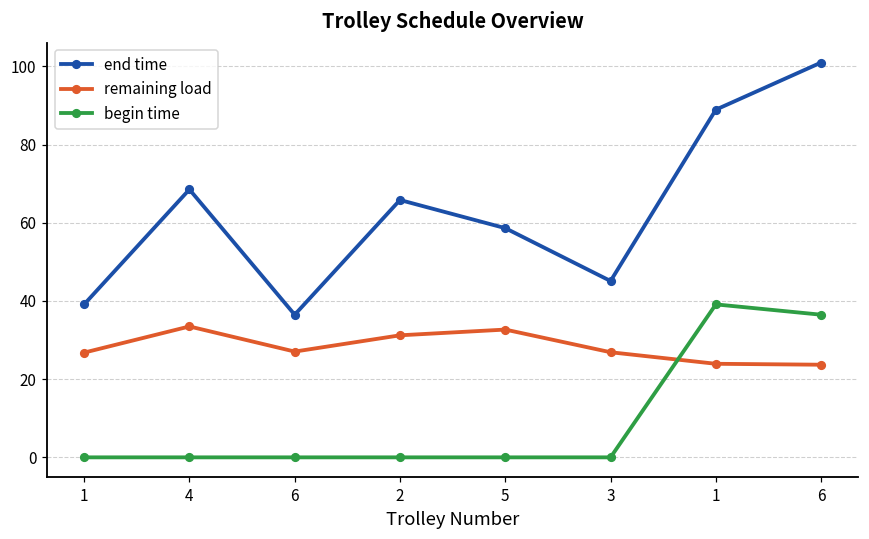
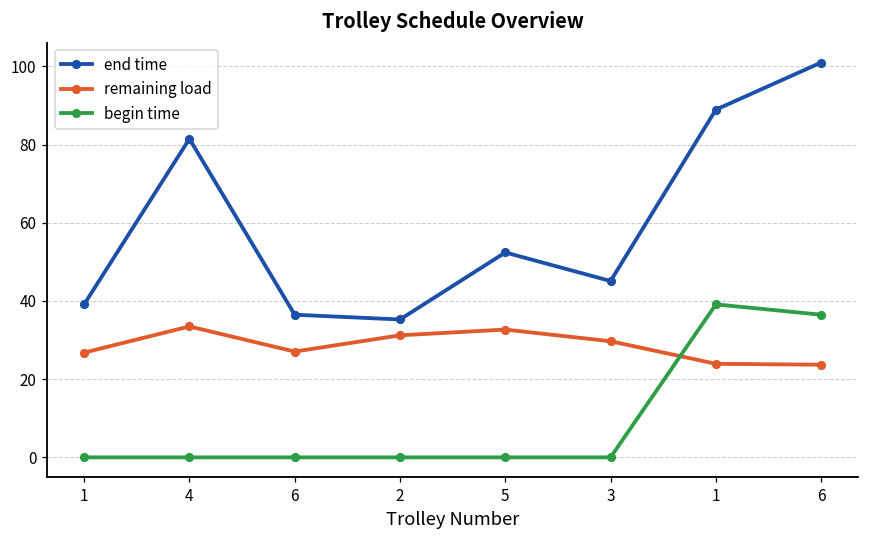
end time, 4: 69 -> 81
end time, 2: 66 -> 35
end time, 5: 59 -> 52
remaining load, 3: 27 -> 30
